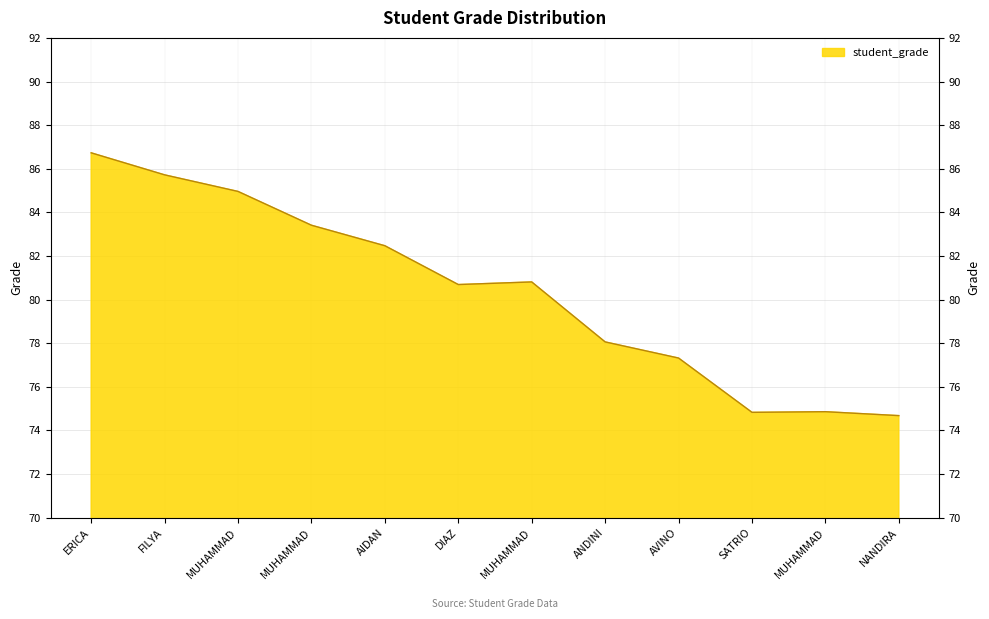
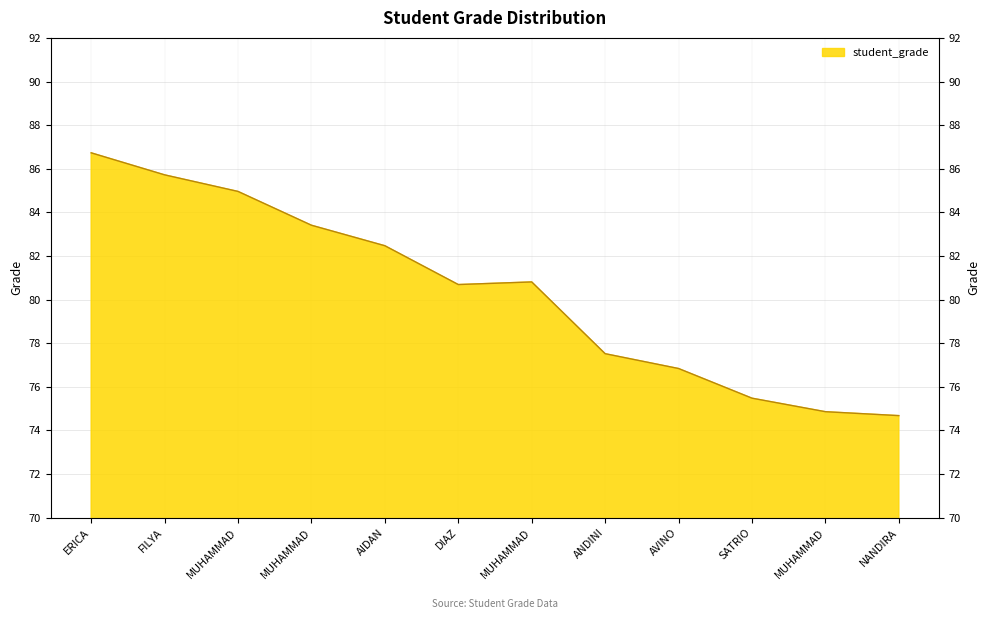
ANDINI: 78.1 -> 77.5
AVINO: 77.3 -> 76.8
SATRIO: 74.8 -> 75.5
